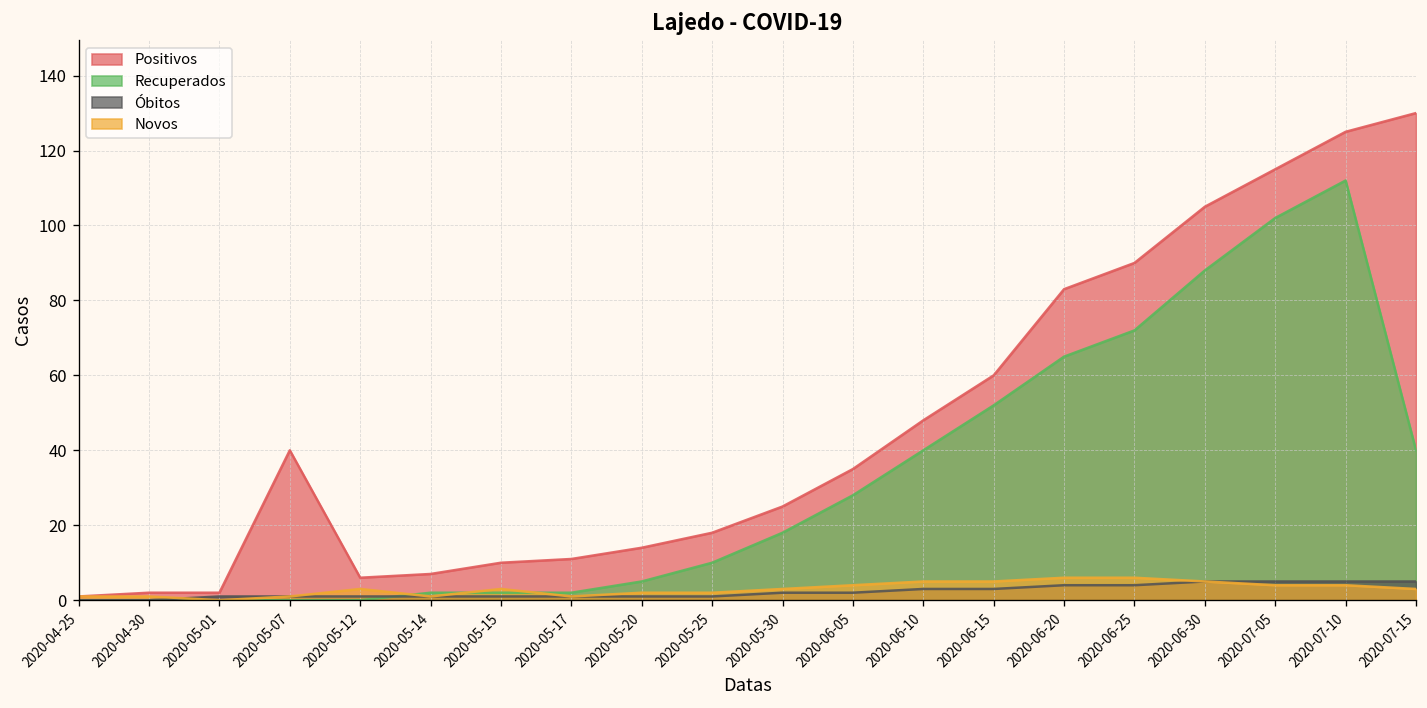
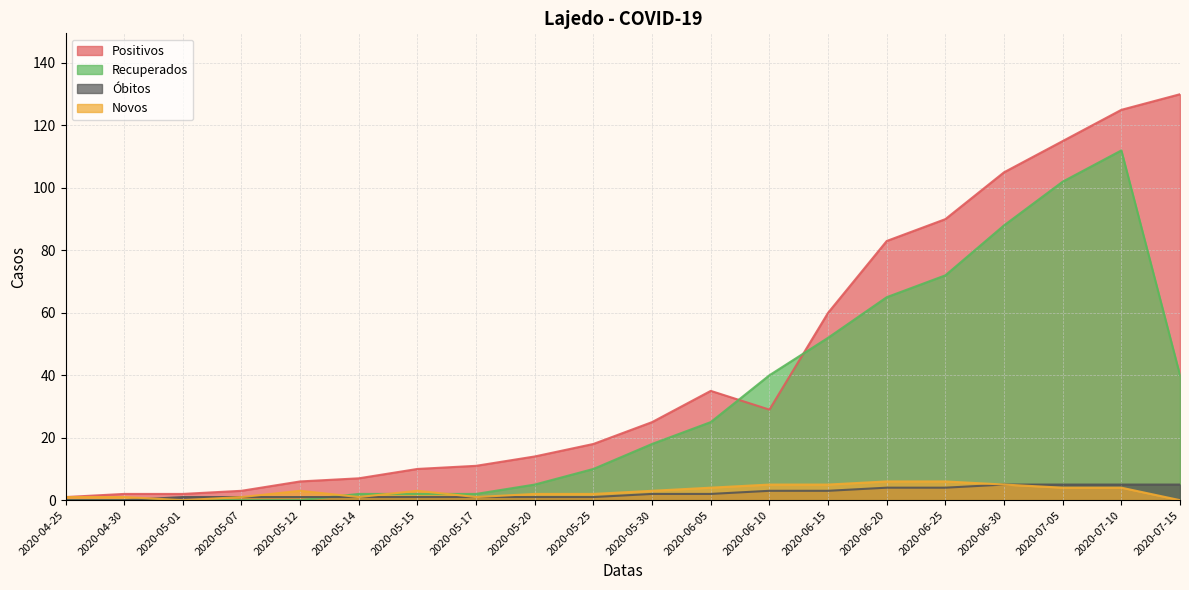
Positivos, 2020-05-07: 40 -> 3
Recuperados, 2020-06-05: 28 -> 25
Positivos, 2020-06-10: 48 -> 29
Novos, 2020-07-15: 3 -> 0
